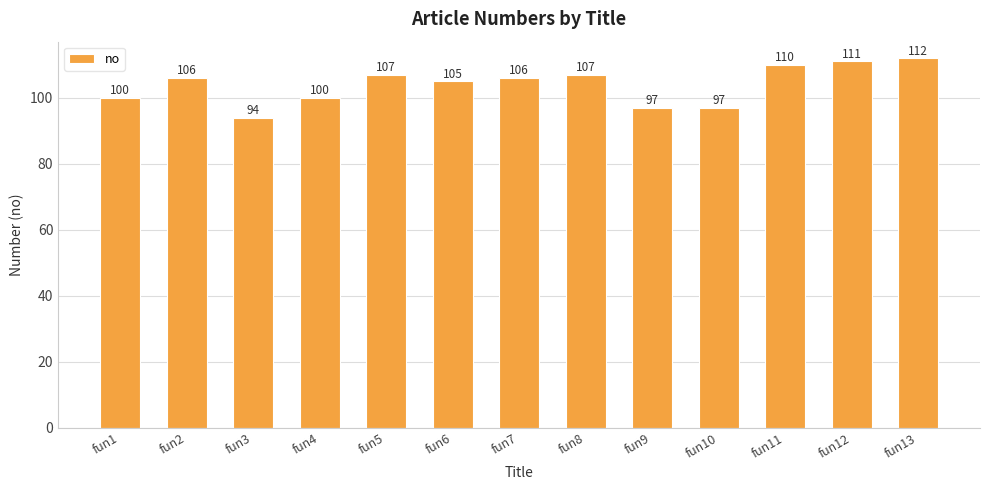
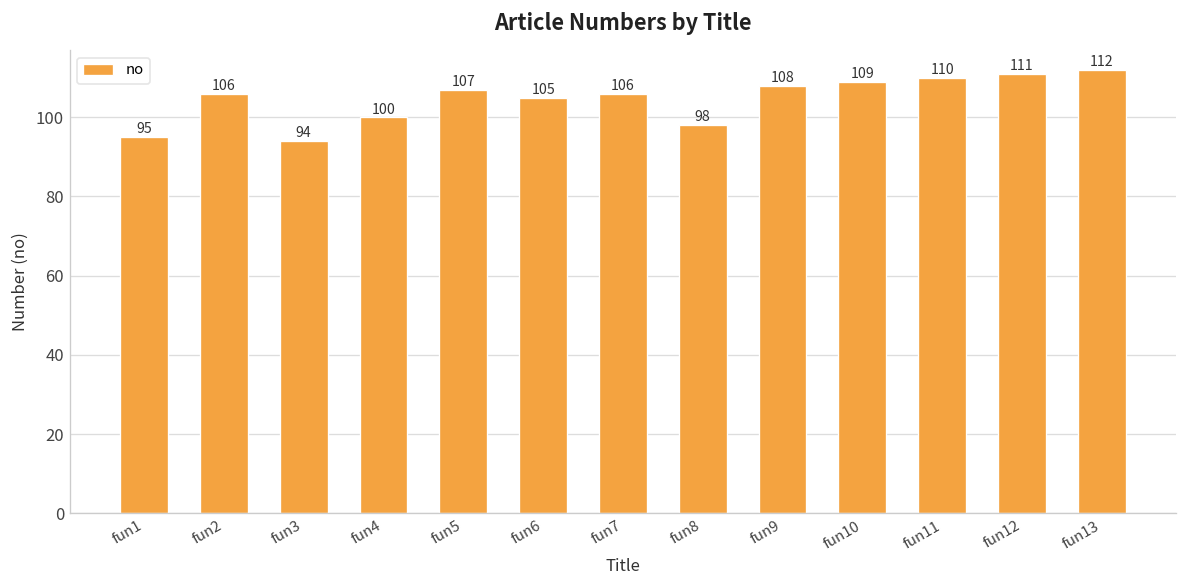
fun1: 100 -> 95
fun8: 107 -> 98
fun9: 97 -> 108
fun10: 97 -> 109
